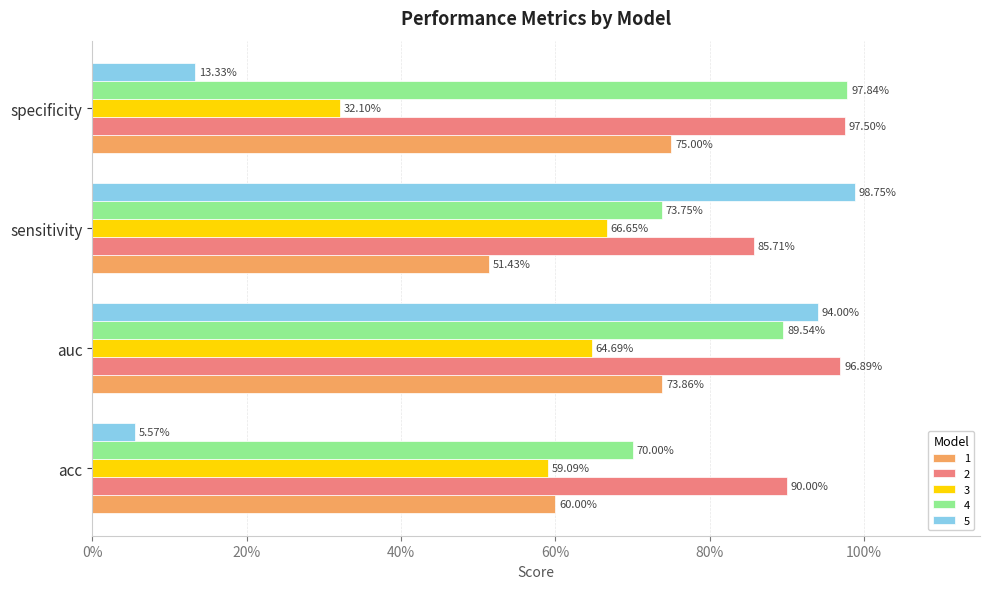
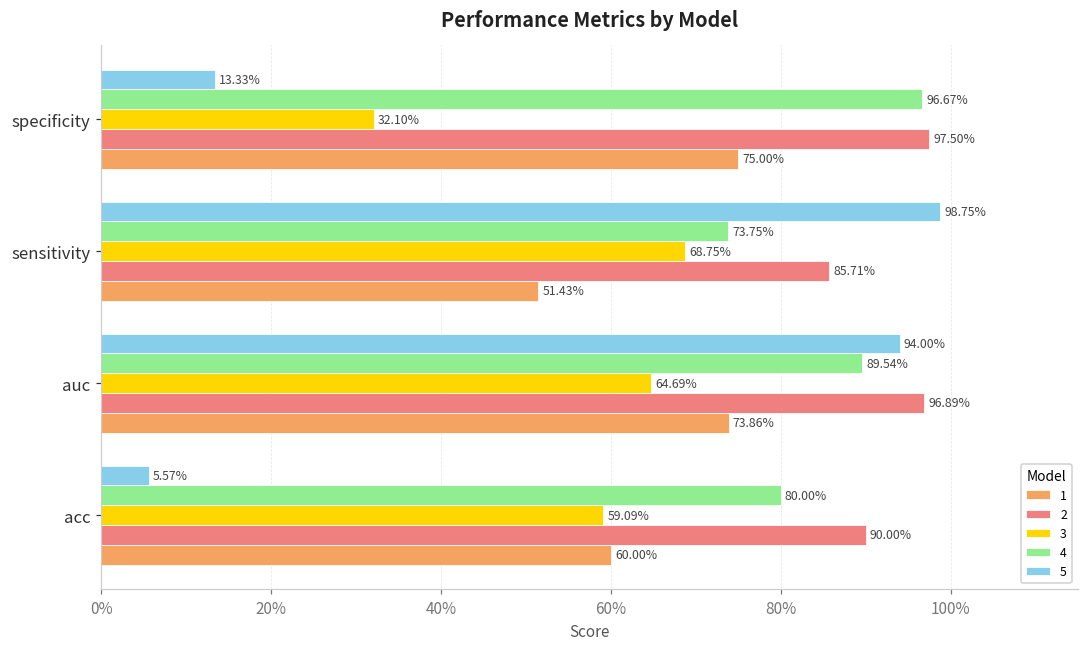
4, specificity: 97.84% -> 96.67%
3, sensitivity: 66.65% -> 68.75%
4, acc: 70.00% -> 80.00%
